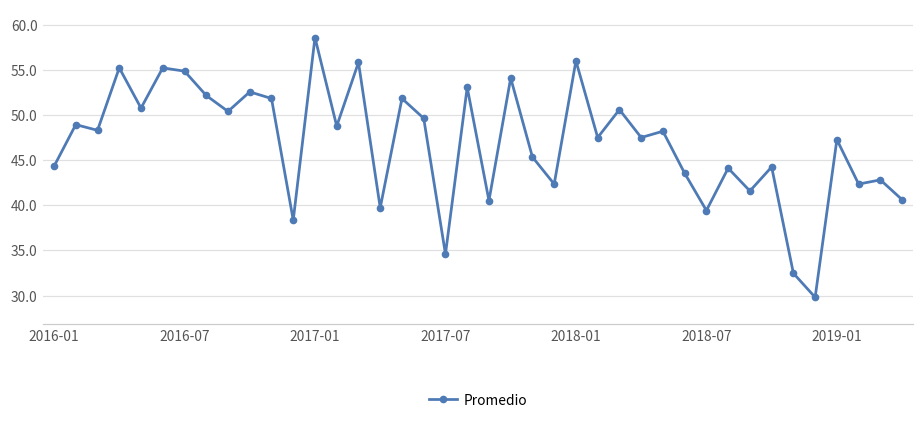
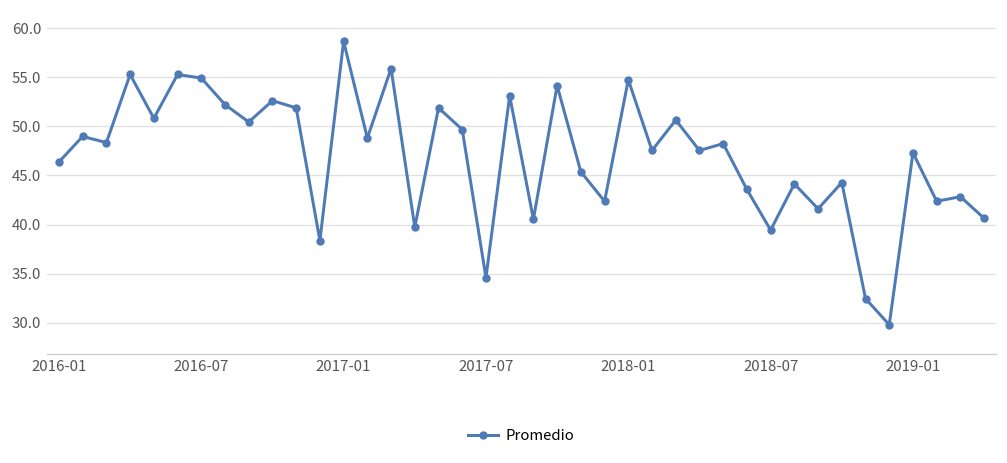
2016-01: 44 -> 46
2018-01: 56 -> 55
